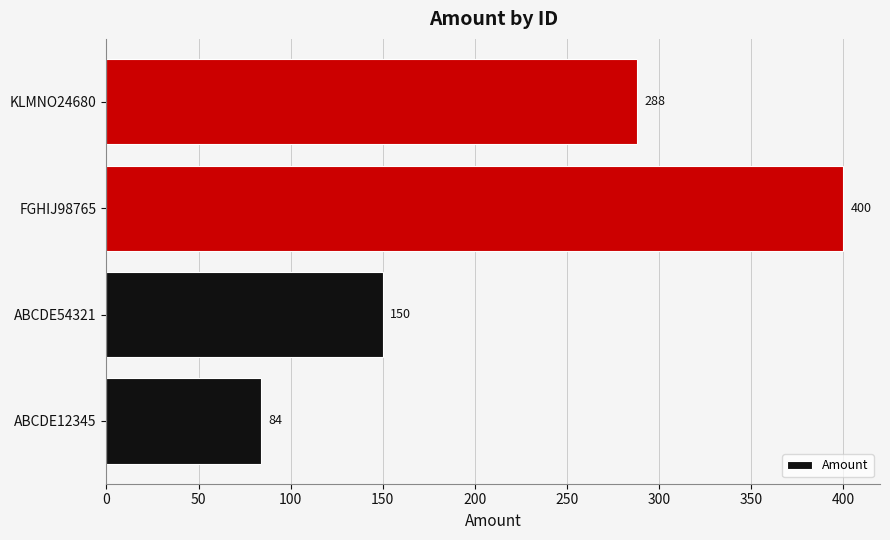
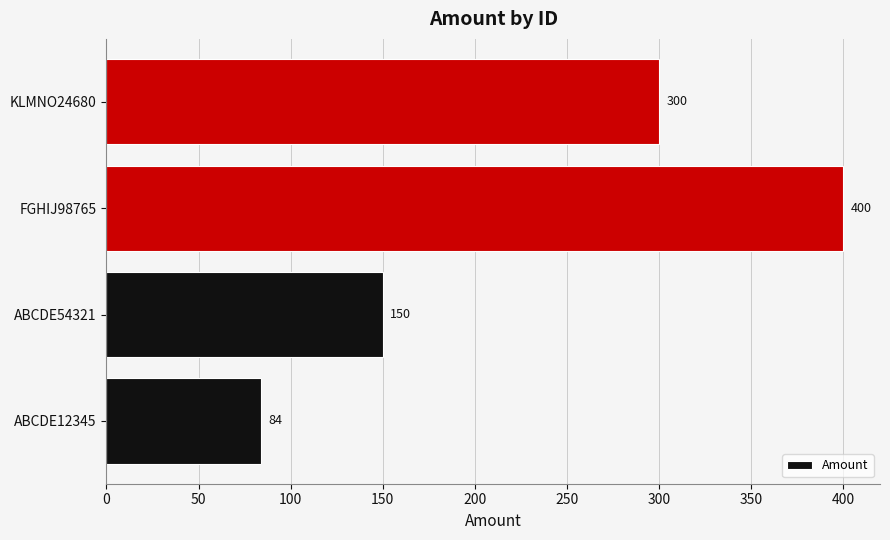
KLMNO24680: 288 -> 300
